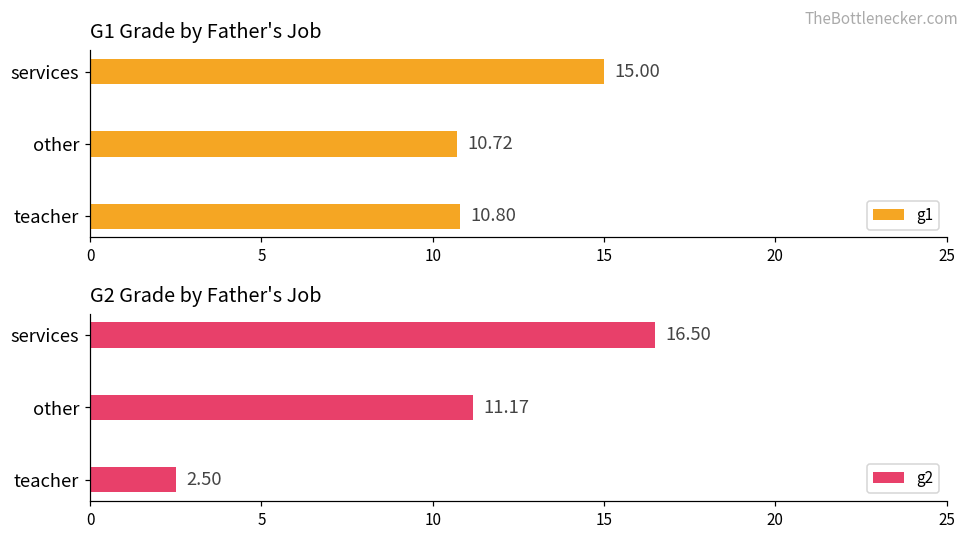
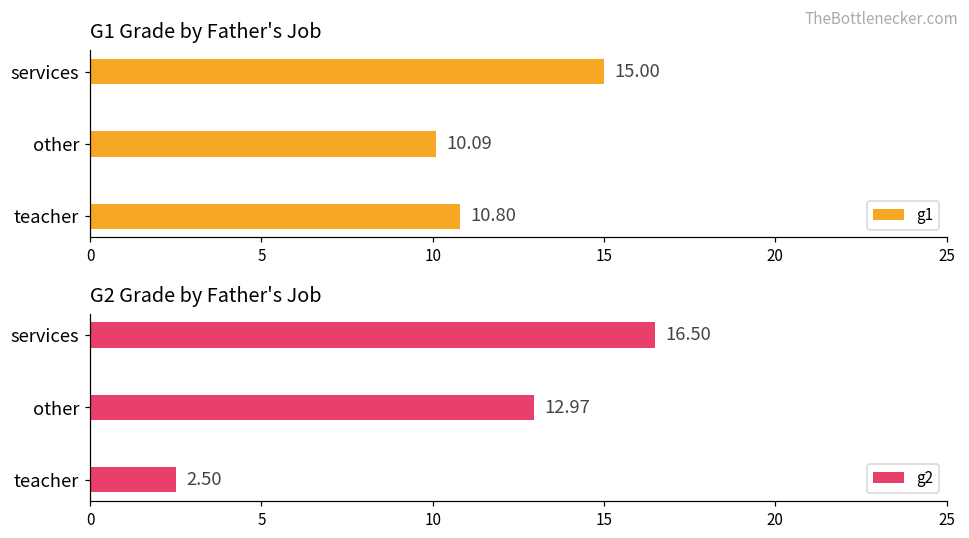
G1 Grade by Father's Job, other: 10.72 -> 10.09
G2 Grade by Father's Job, other: 11.17 -> 12.97
